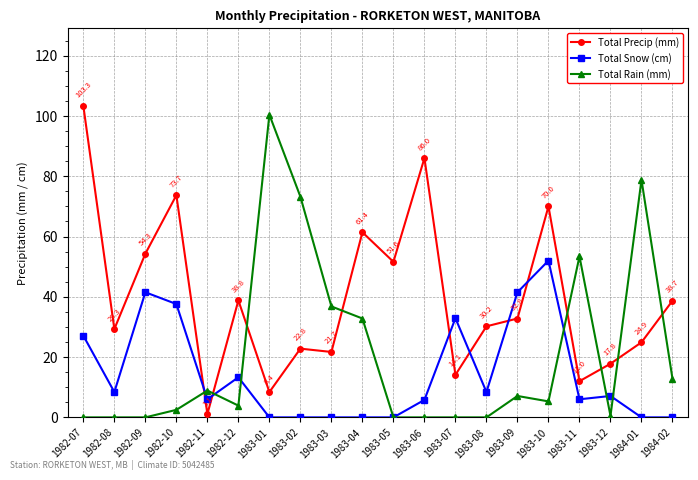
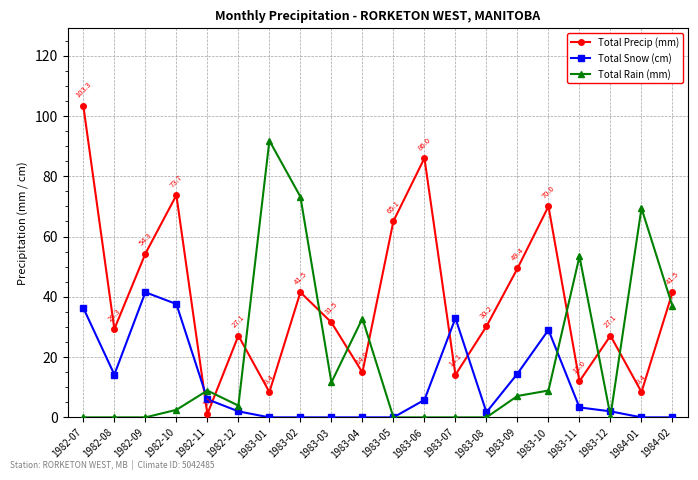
Total Snow (cm), 1982-07: 27 -> 36
Total Snow (cm), 1982-08: 8 -> 14
Total Precip (mm), 1982-12: 38.8 -> 27.1
Total Snow (cm), 1982-12: 13 -> 2
Total Rain (mm), 1983-01: 100 -> 92
Total Precip (mm), 1983-02: 22.8 -> 41.5
Total Precip (mm), 1983-03: 21.7 -> 31.5
Total Rain (mm), 1983-03: 37 -> 12
Total Precip (mm), 1983-04: 61.4 -> 14.9
Total Precip (mm), 1983-05: 51.6 -> 65.1
Total Snow (cm), 1983-08: 8 -> 2
Total Precip (mm), 1983-09: 32.8 -> 49.4
Total Snow (cm), 1983-09: 42 -> 15
Total Snow (cm), 1983-10: 52 -> 29
Total Rain (mm), 1983-10: 5 -> 9
Total Snow (cm), 1983-11: 6 -> 3
Total Precip (mm), 1983-12: 17.8 -> 27.1
Total Snow (cm), 1983-12: 7 -> 2
Total Precip (mm), 1984-01: 24.9 -> 8.4
Total Rain (mm), 1984-01: 79 -> 69
Total Precip (mm), 1984-02: 38.7 -> 41.5
Total Rain (mm), 1984-02: 13 -> 37
